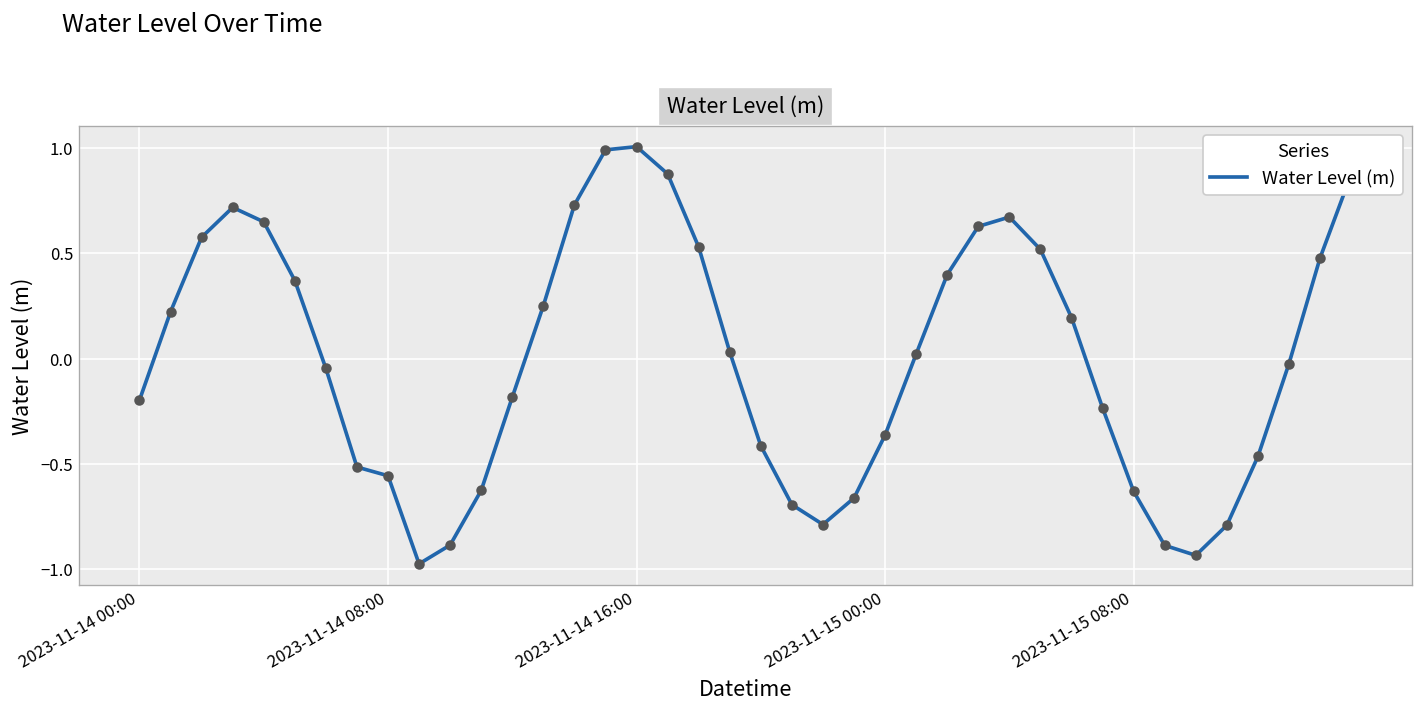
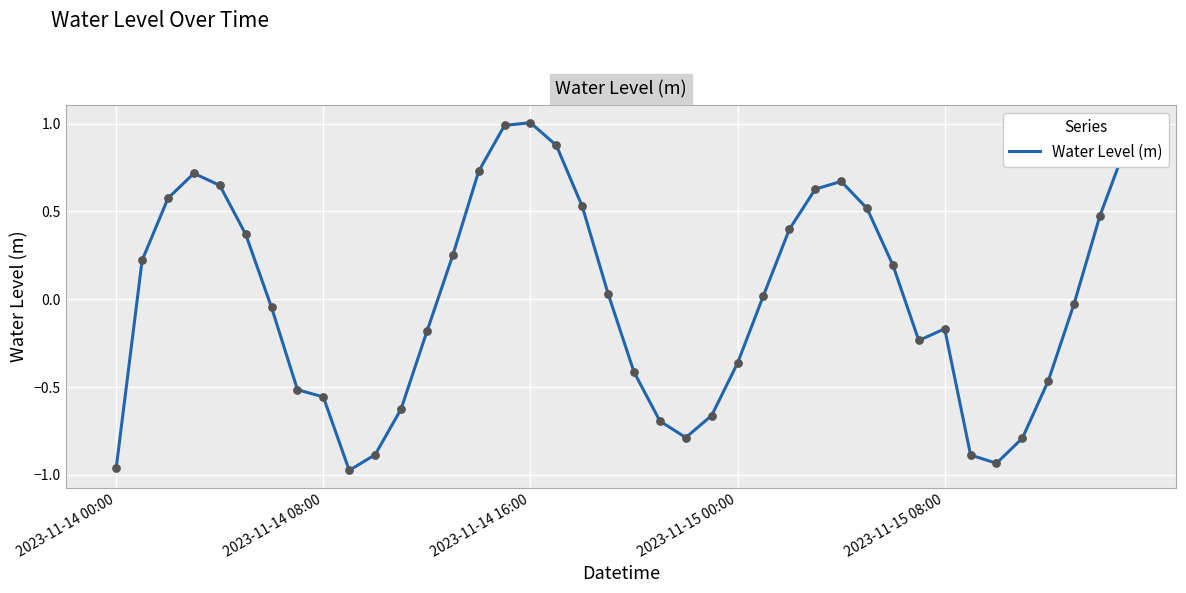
2023-11-14 00:00: -0.20 -> -0.96
2023-11-15 08:00: -0.63 -> -0.17
